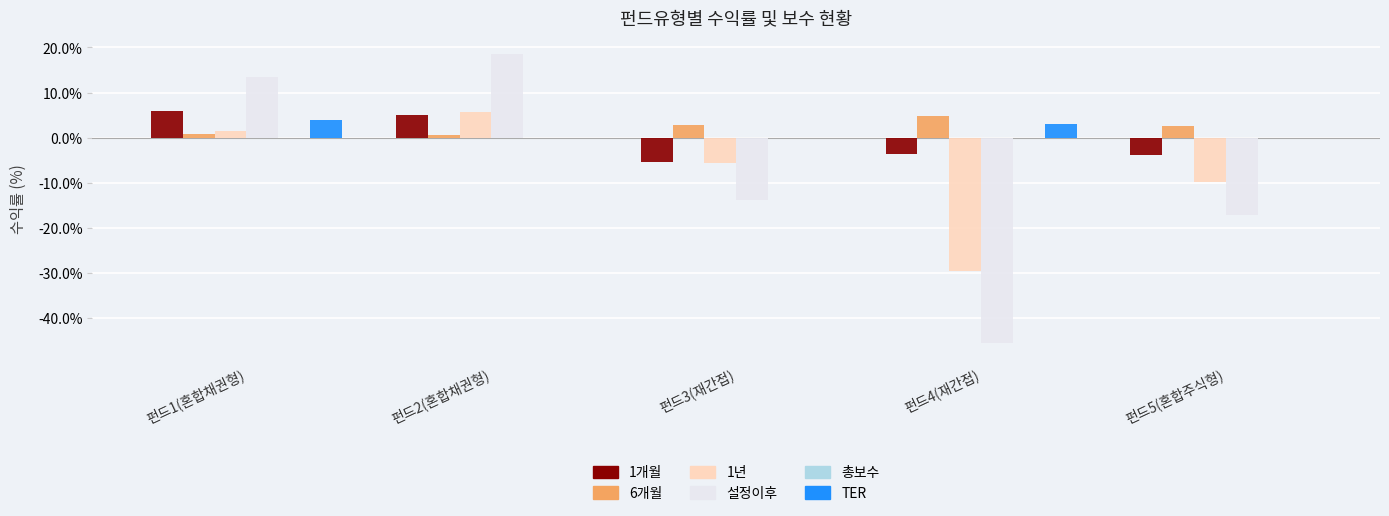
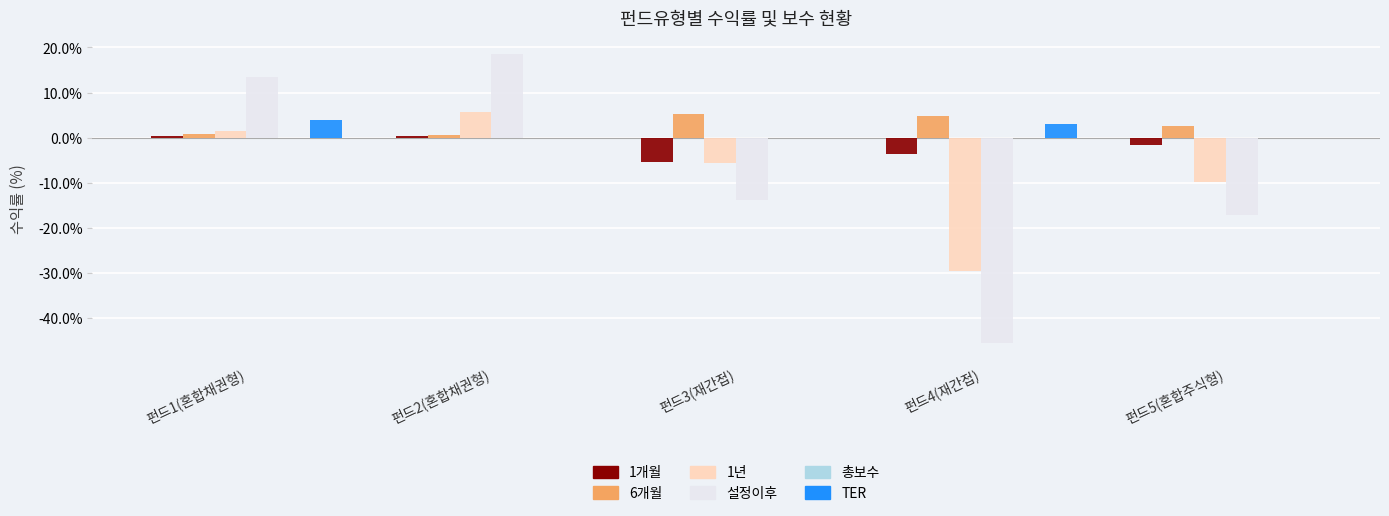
1개월, 펀드1(혼합채권형): 6% -> 0%
1개월, 펀드2(혼합채권형): 5% -> 0%
6개월, 펀드3(재간접): 3% -> 5%
1개월, 펀드5(혼합주식형): -4% -> -2%
